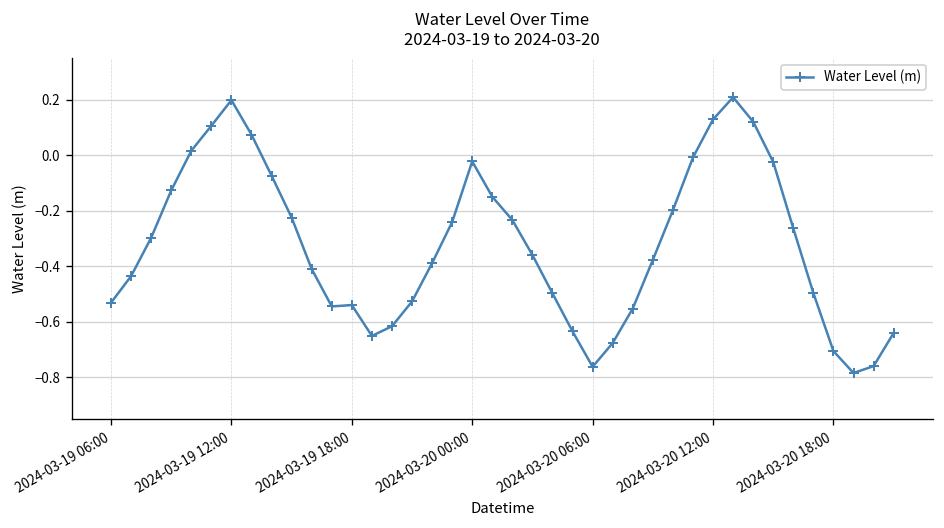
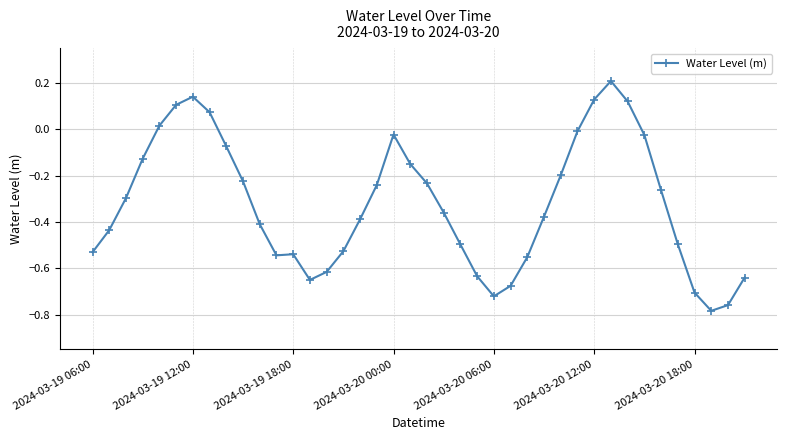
2024-03-19 12:00: 0.20 -> 0.14
2024-03-20 06:00: -0.76 -> -0.72
